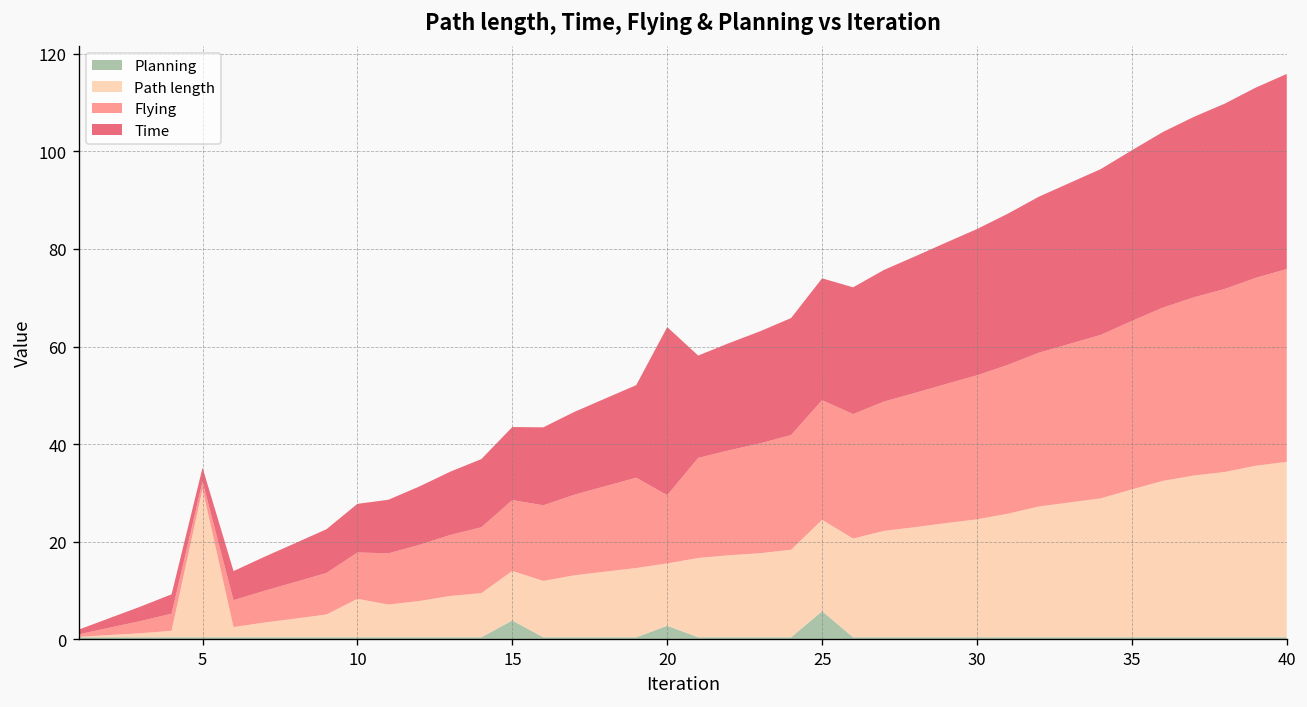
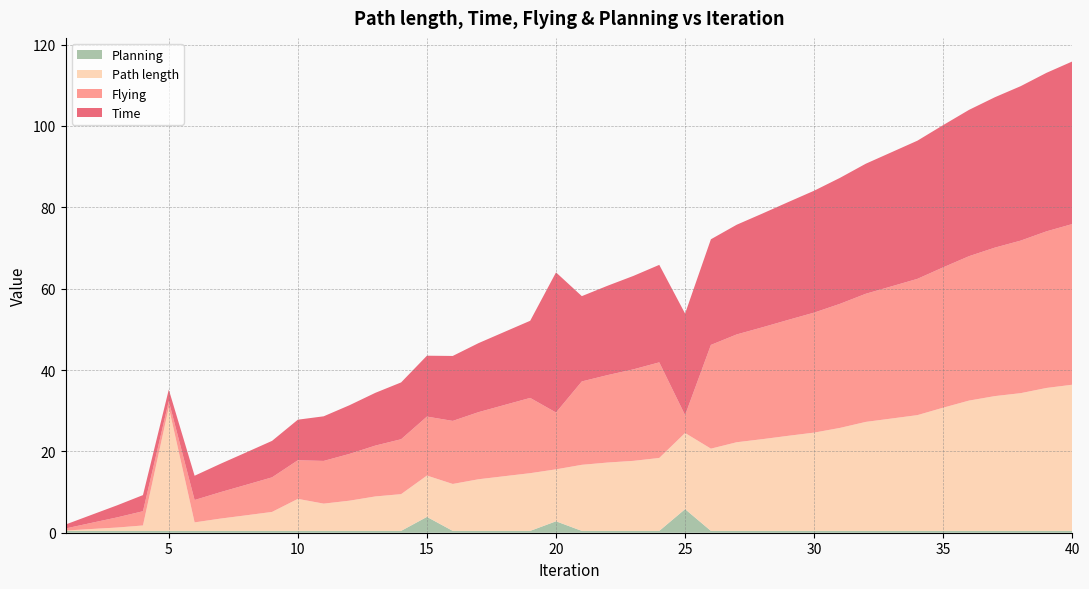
Flying, 25: 25 -> 4
